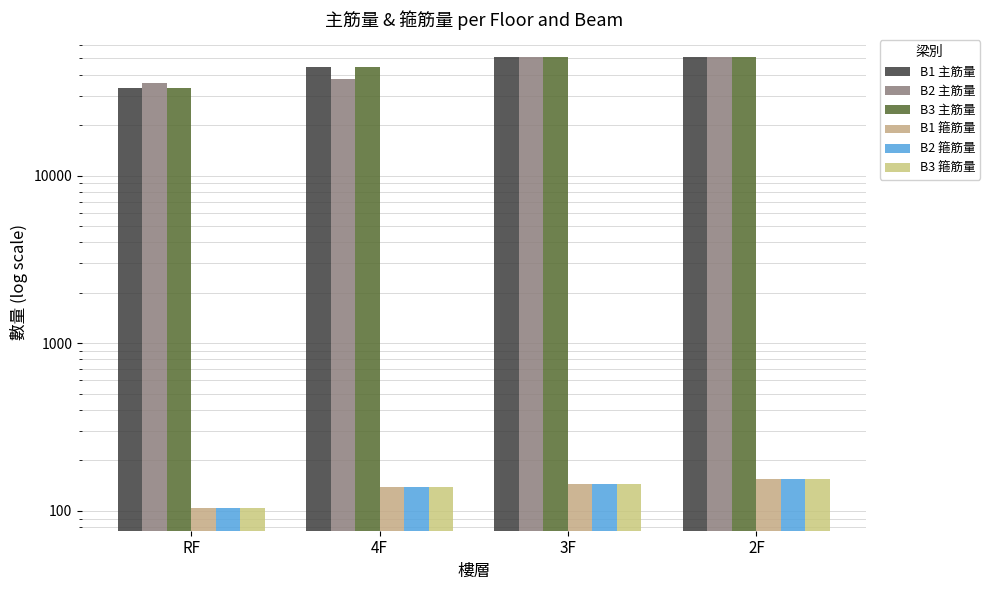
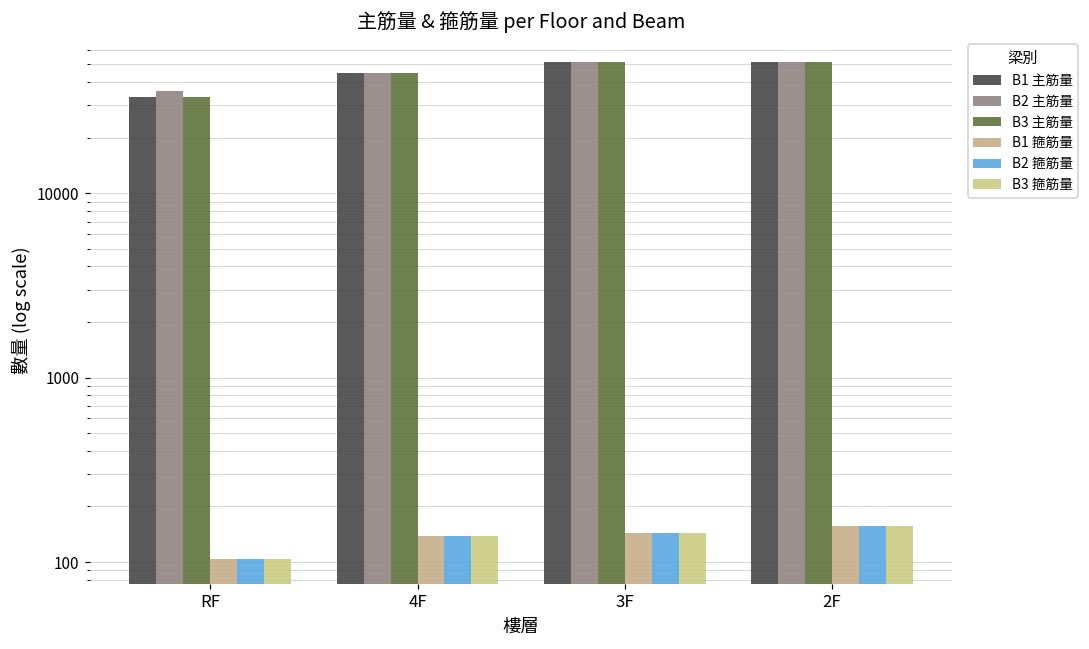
B2 主筋量, 4F: 38000 -> 45000
